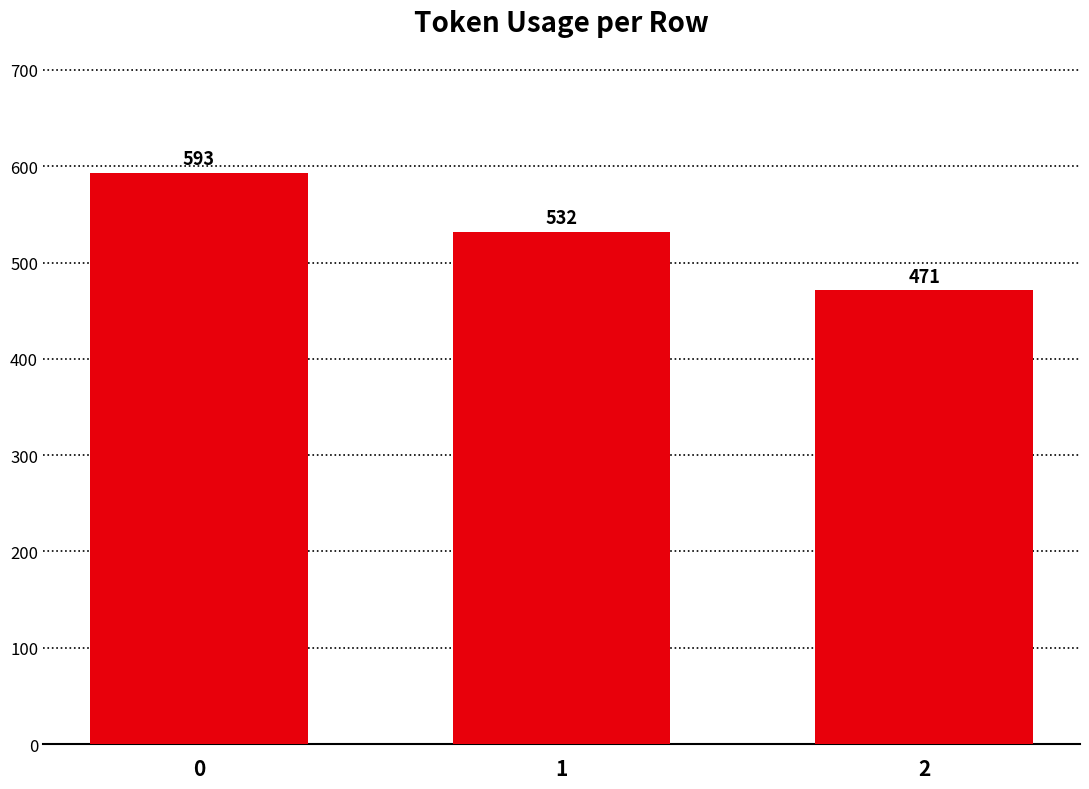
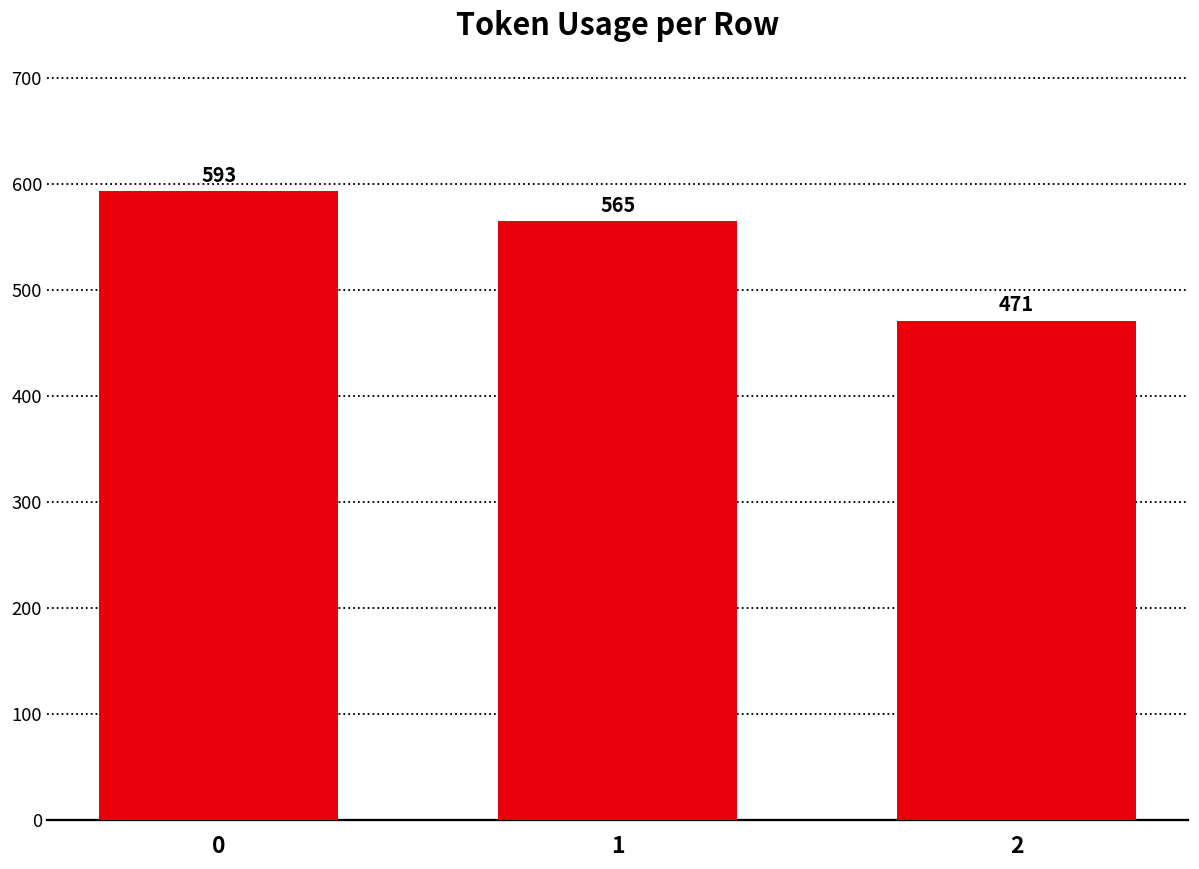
1: 532 -> 565
